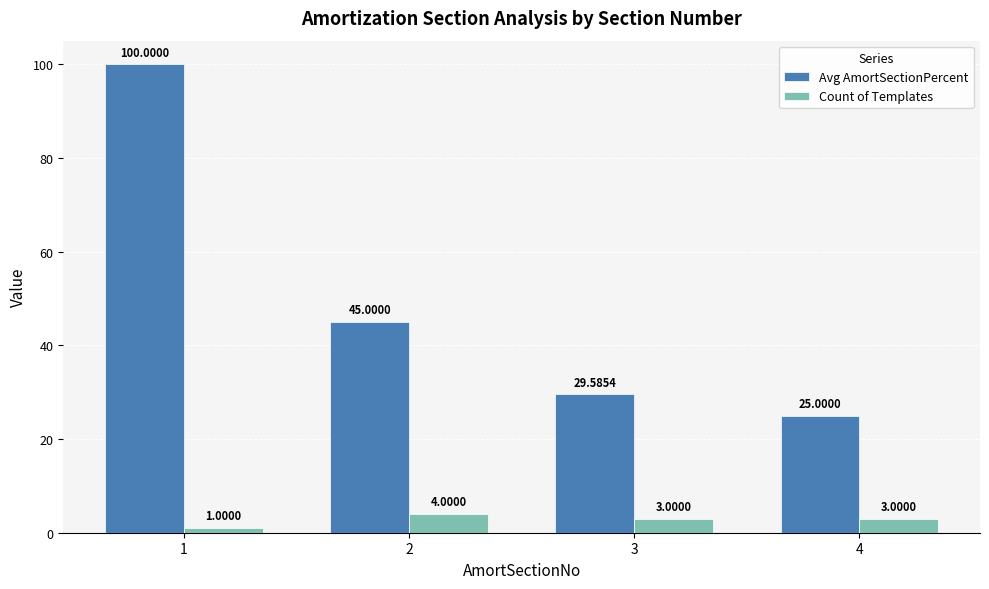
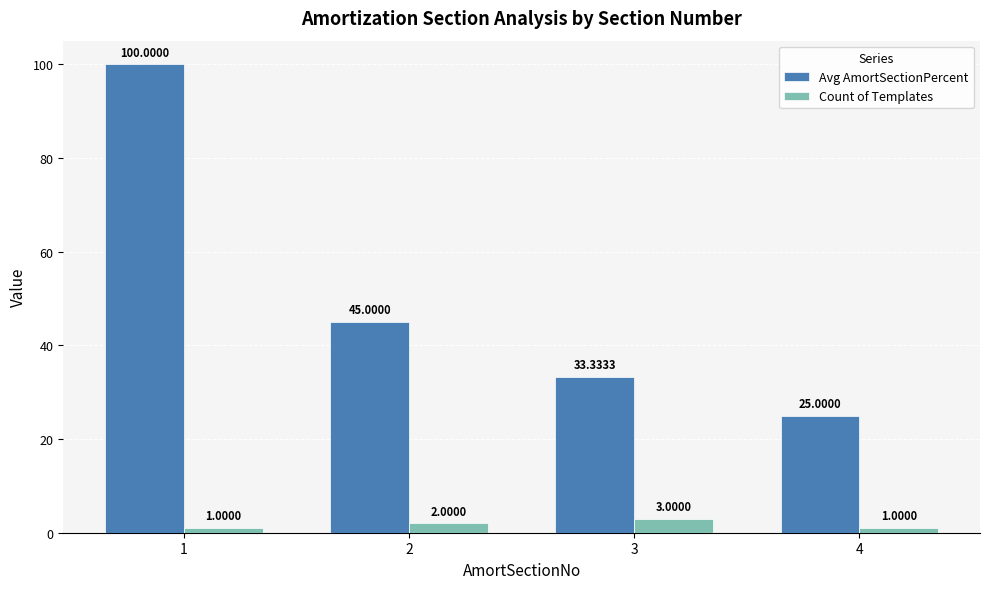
Count of Templates, 2: 4.0000 -> 2.0000
Avg AmortSectionPercent, 3: 29.5854 -> 33.3333
Count of Templates, 4: 3.0000 -> 1.0000
